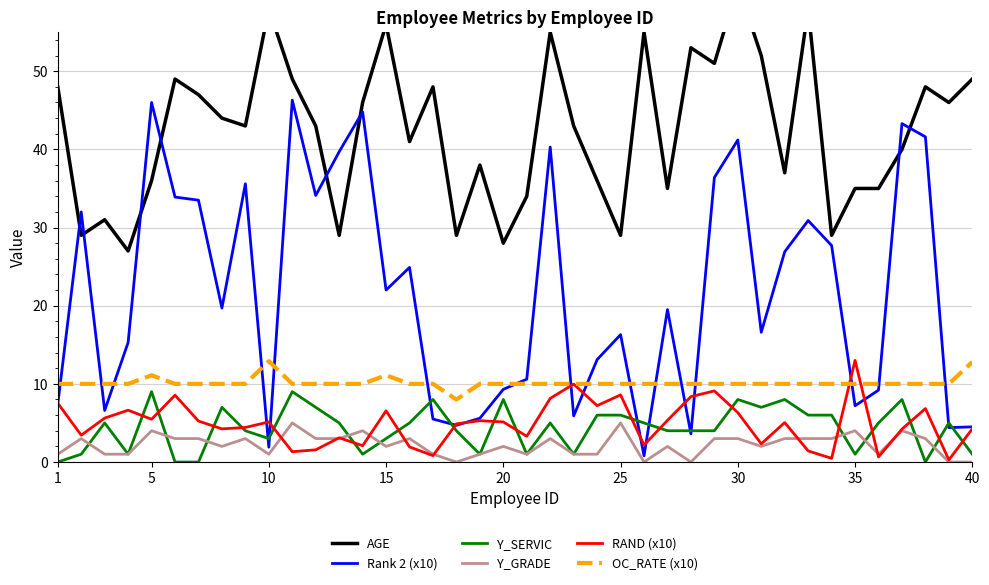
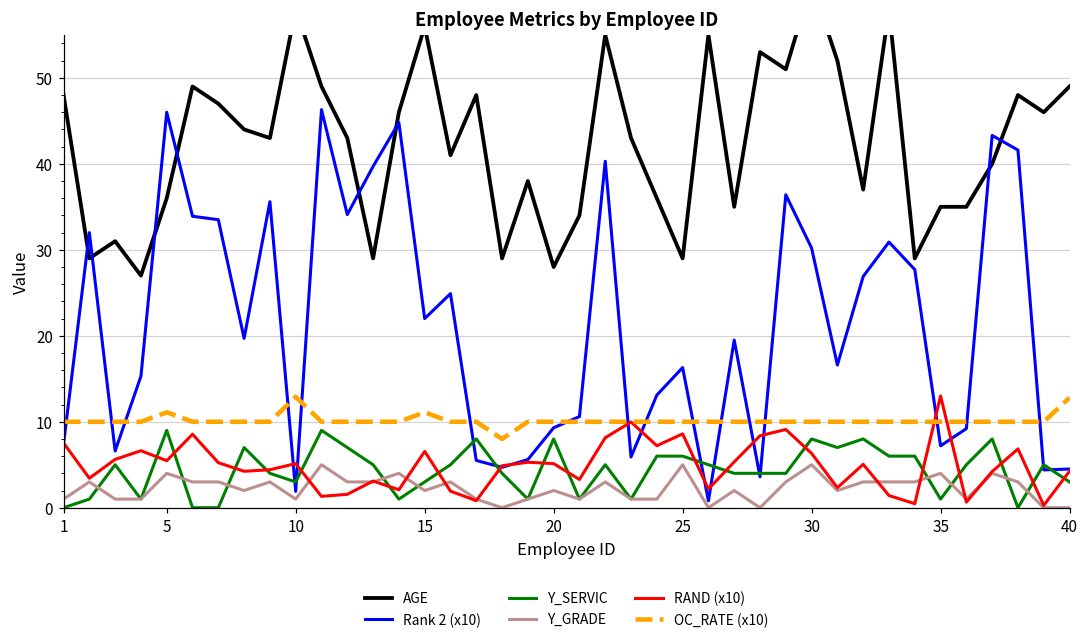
Rank 2 (x10), 30: 41 -> 30
Y_GRADE, 30: 3 -> 5
Y_SERVIC, 40: 1 -> 3
